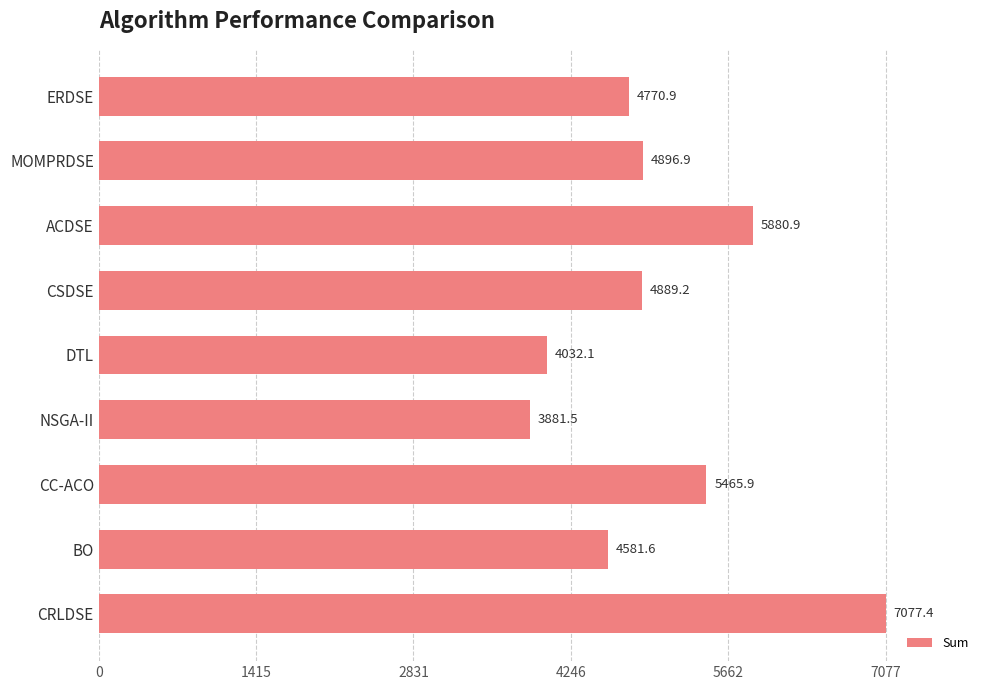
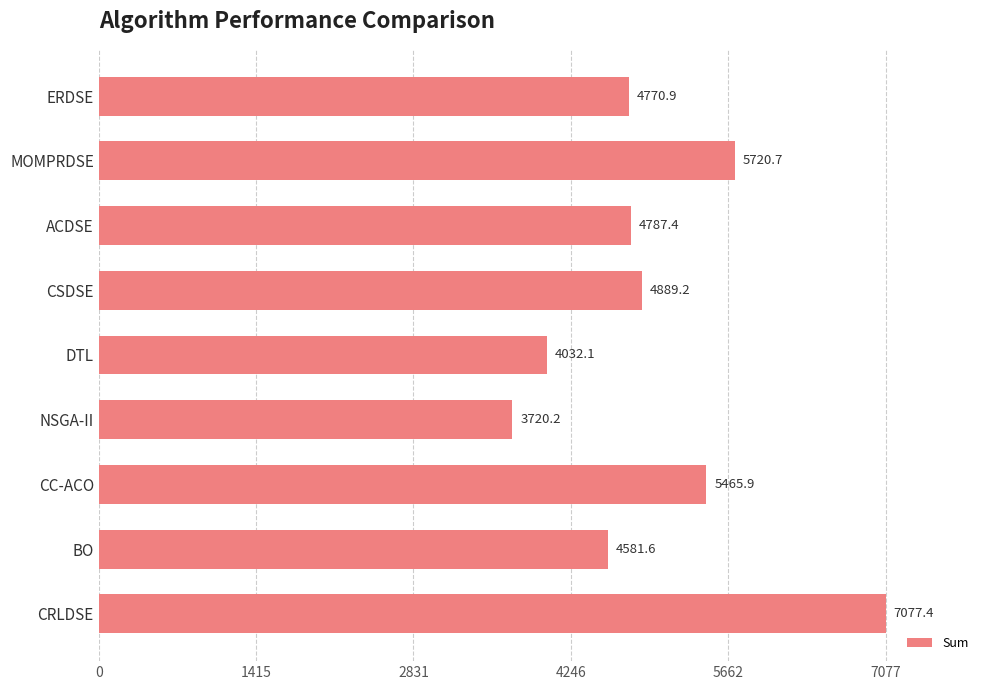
MOMPRDSE: 4896.9 -> 5720.7
ACDSE: 5880.9 -> 4787.4
NSGA-II: 3881.5 -> 3720.2
